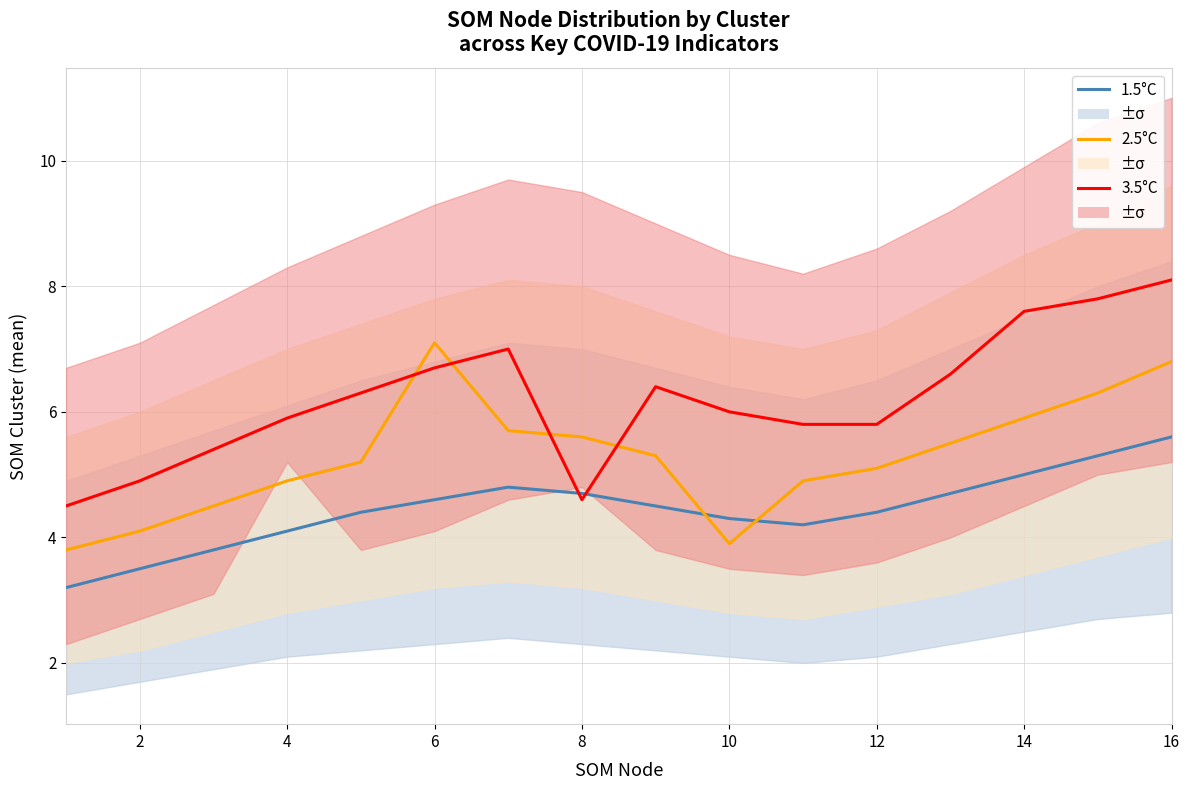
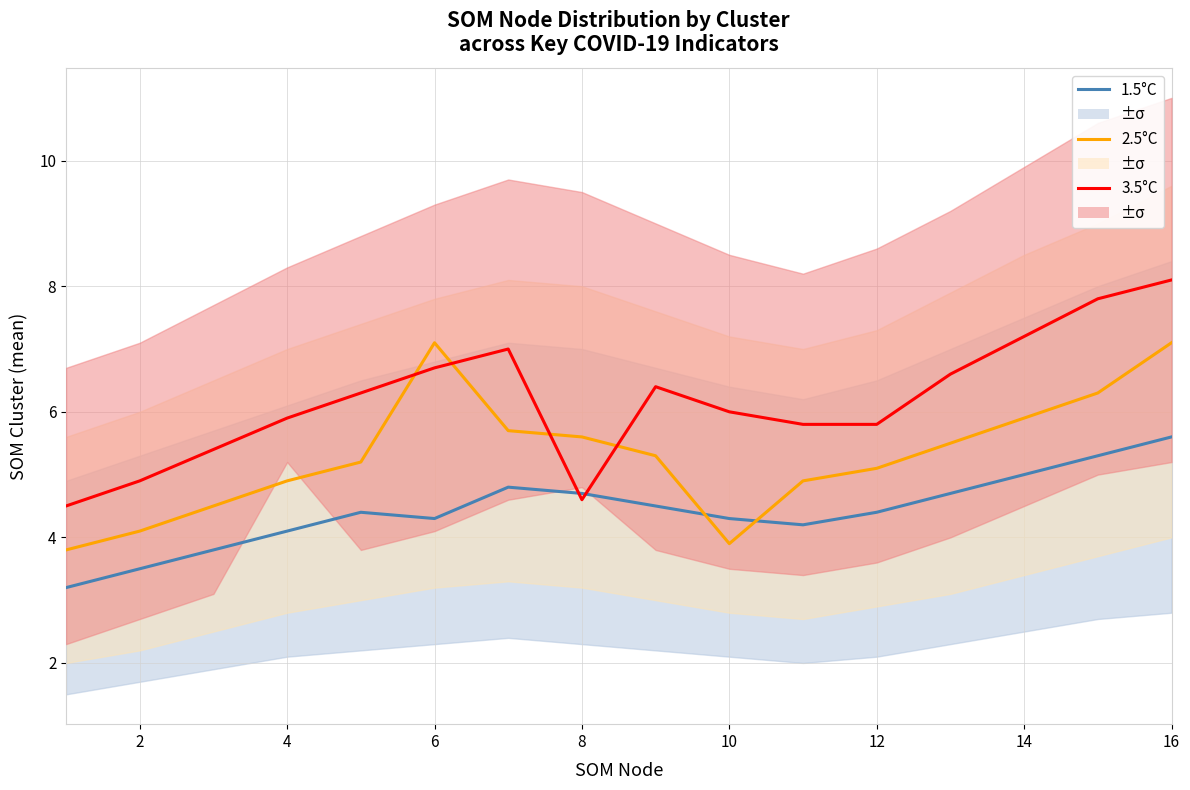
1.5°C, 6: 4.6 -> 4.3
3.5°C, 14: 7.6 -> 7.2
2.5°C, 16: 6.8 -> 7.1
